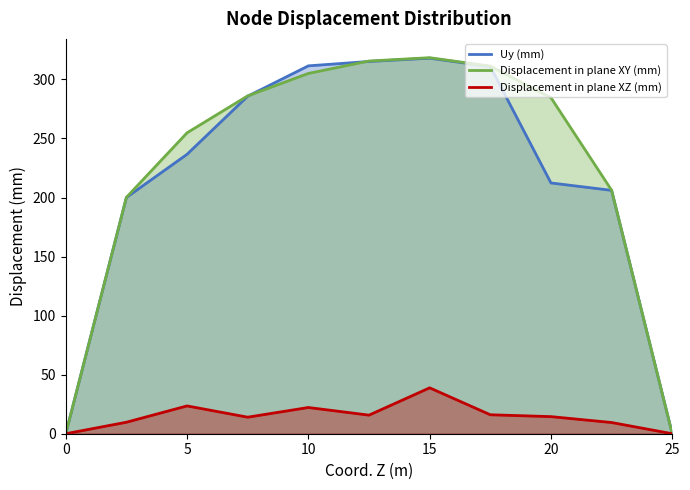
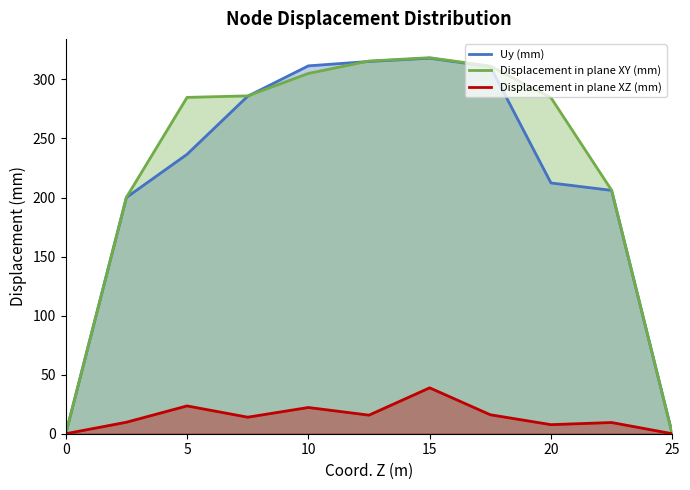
Displacement in plane XY (mm), 5: 255 -> 285
Displacement in plane XZ (mm), 20: 14 -> 8
